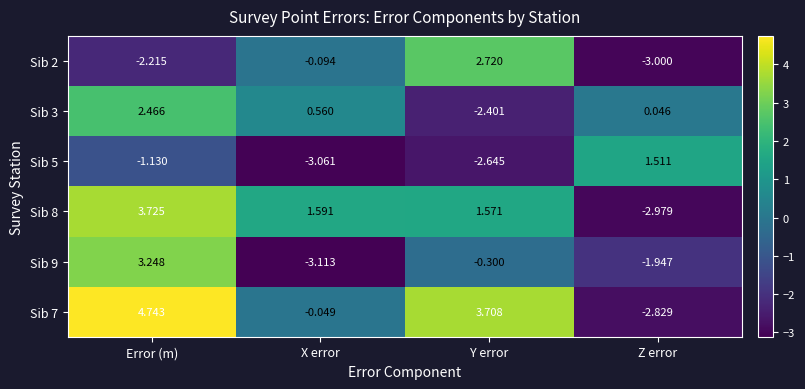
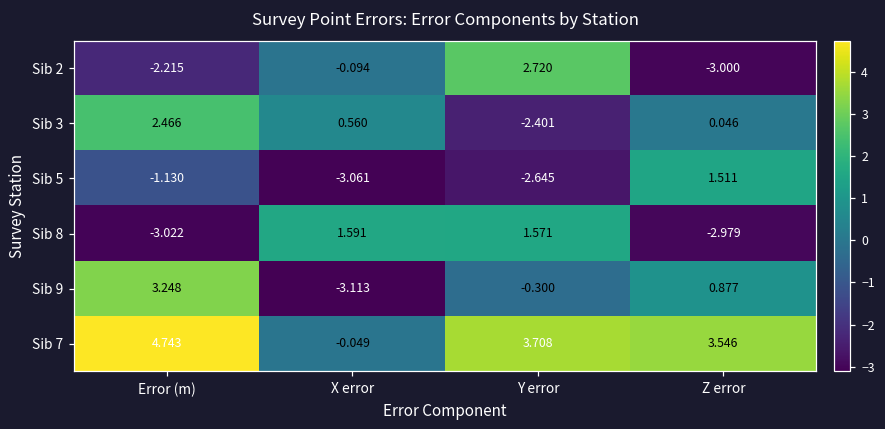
Sib 8, Error (m): 3.725 -> -3.022
Sib 9, Z error: -1.947 -> 0.877
Sib 7, Z error: -2.829 -> 3.546
